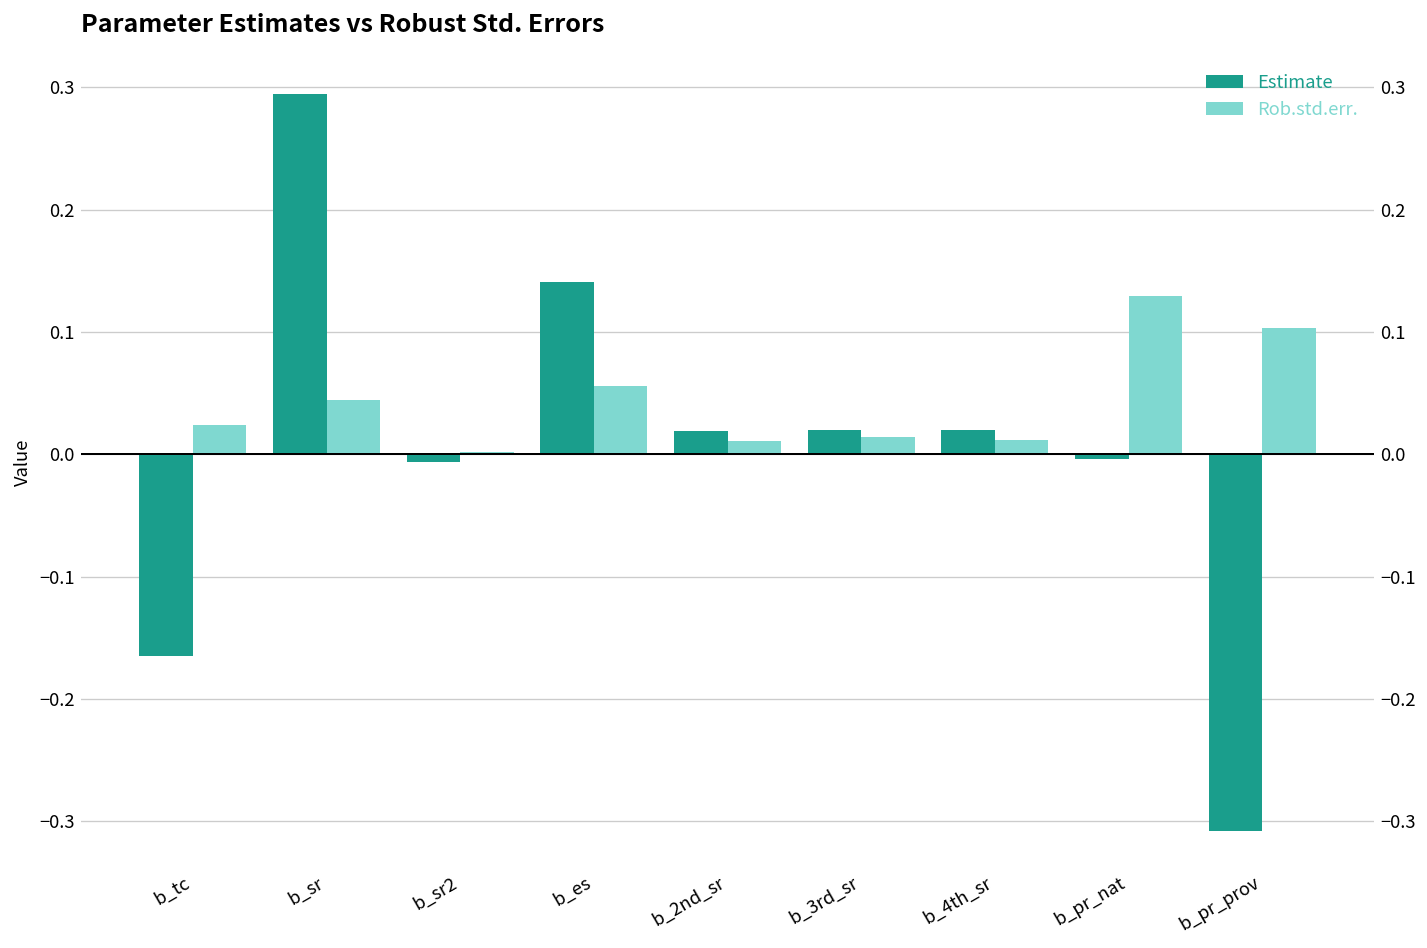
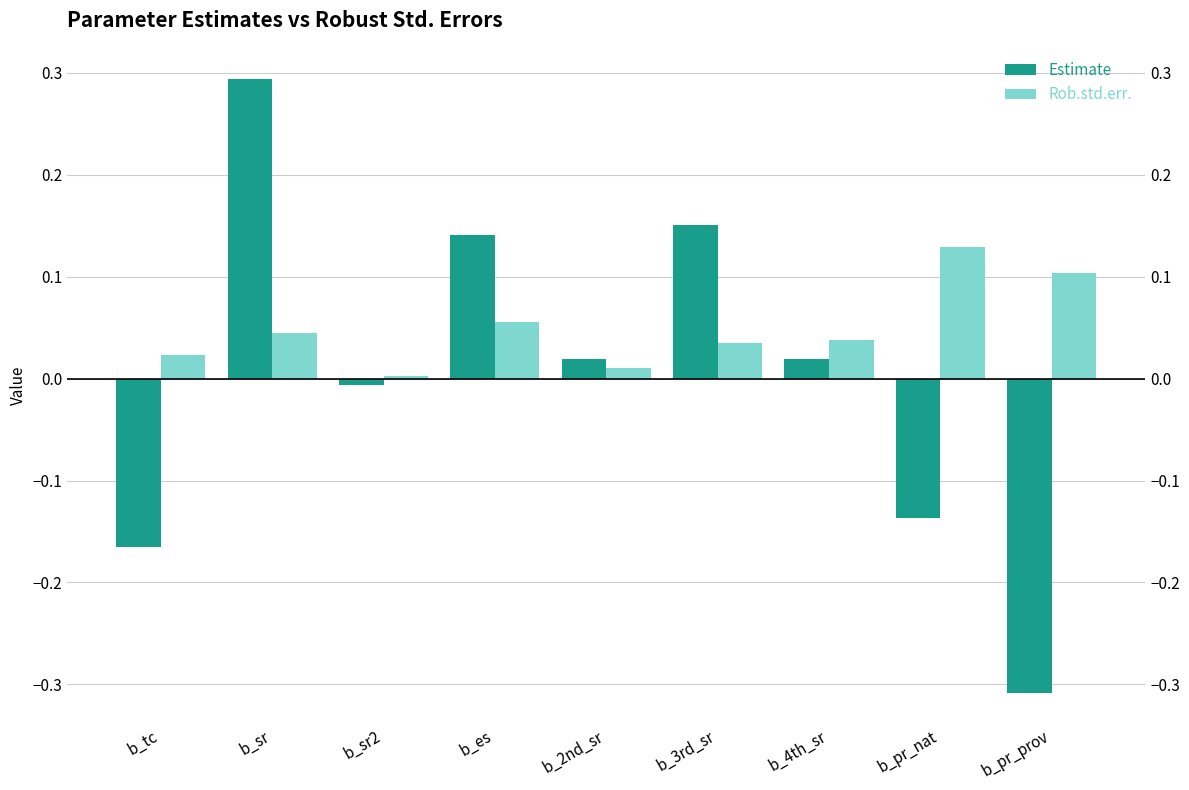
Estimate, b_3rd_sr: 0.020 -> 0.151
Rob.std.err., b_3rd_sr: 0.014 -> 0.035
Rob.std.err., b_4th_sr: 0.012 -> 0.038
Estimate, b_pr_nat: -0.004 -> -0.137
